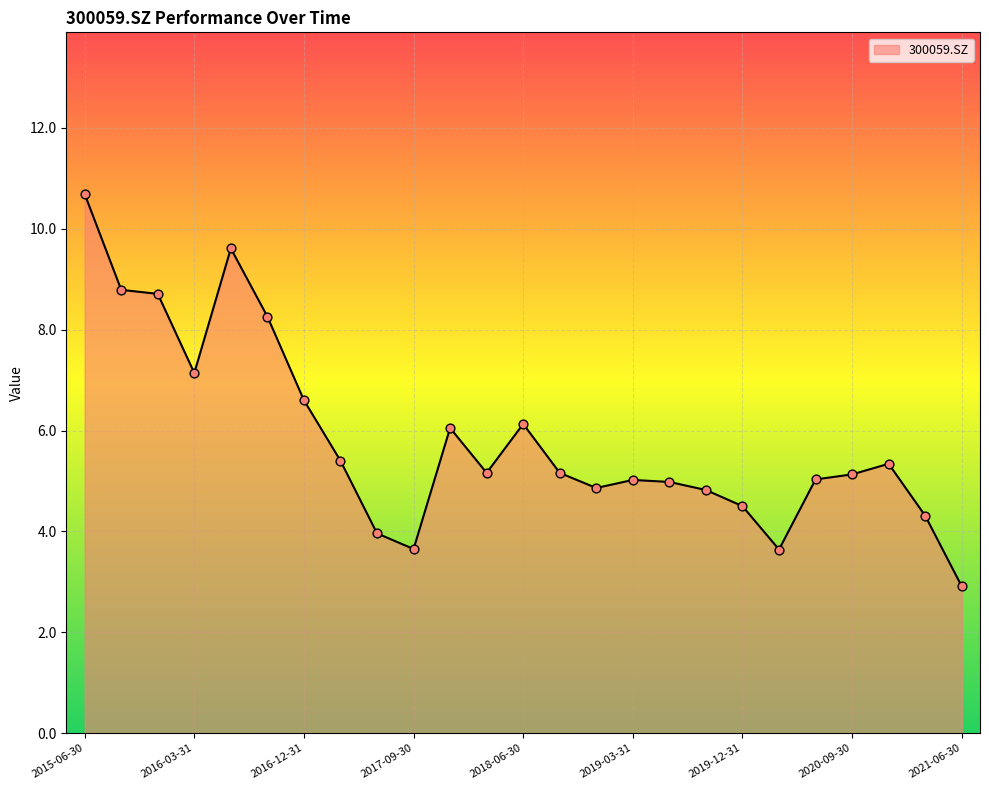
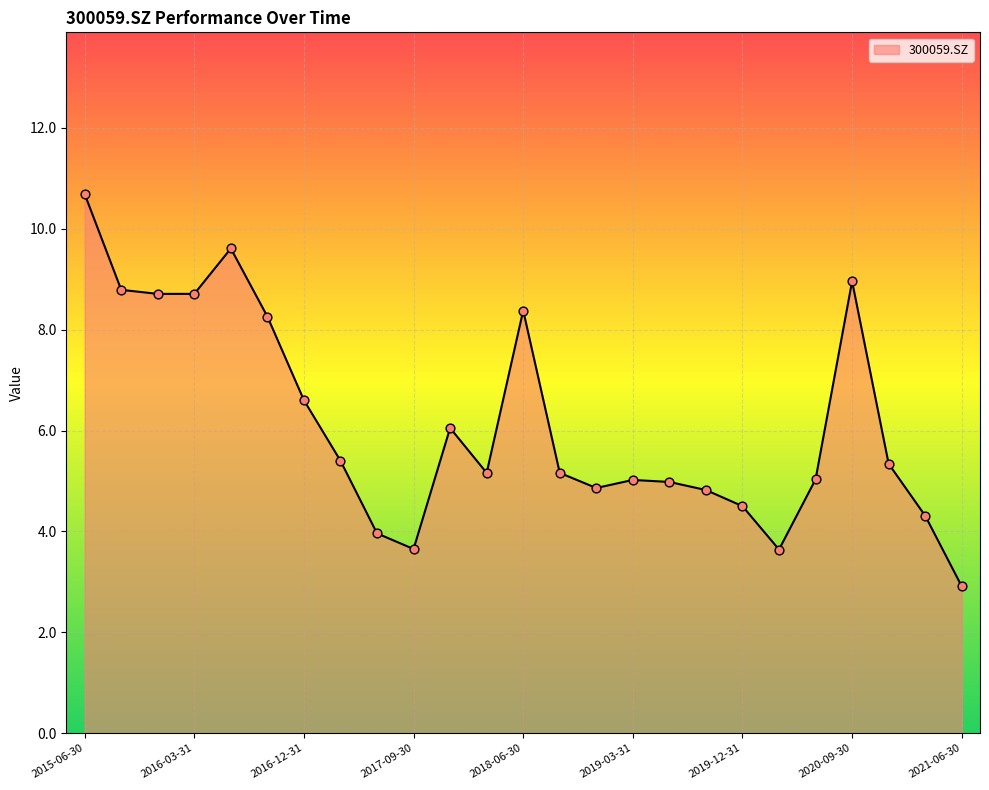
2016-03-31: 7.1 -> 8.7
2018-06-30: 6.1 -> 8.4
2020-09-30: 5.1 -> 9.0
